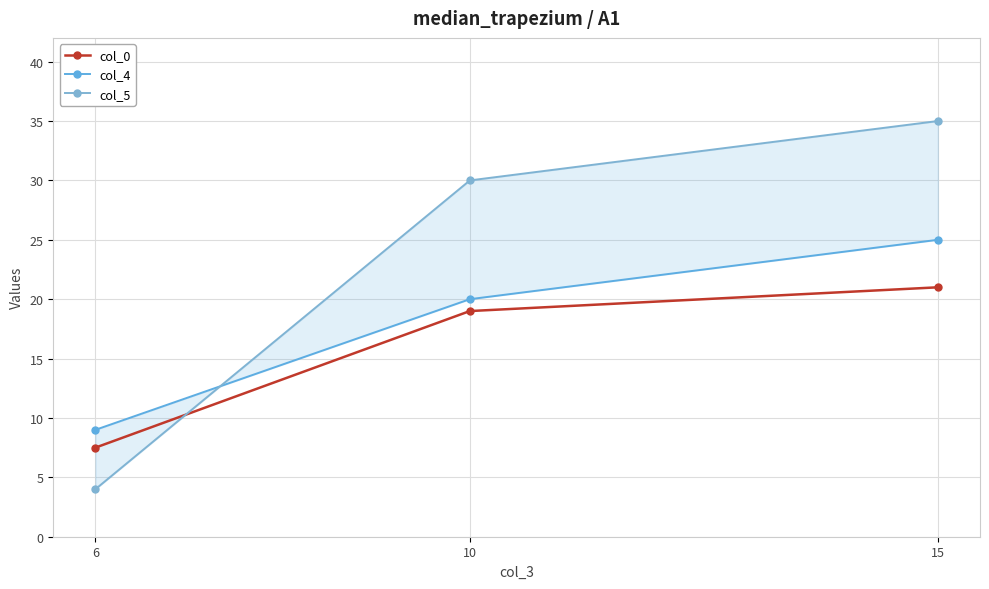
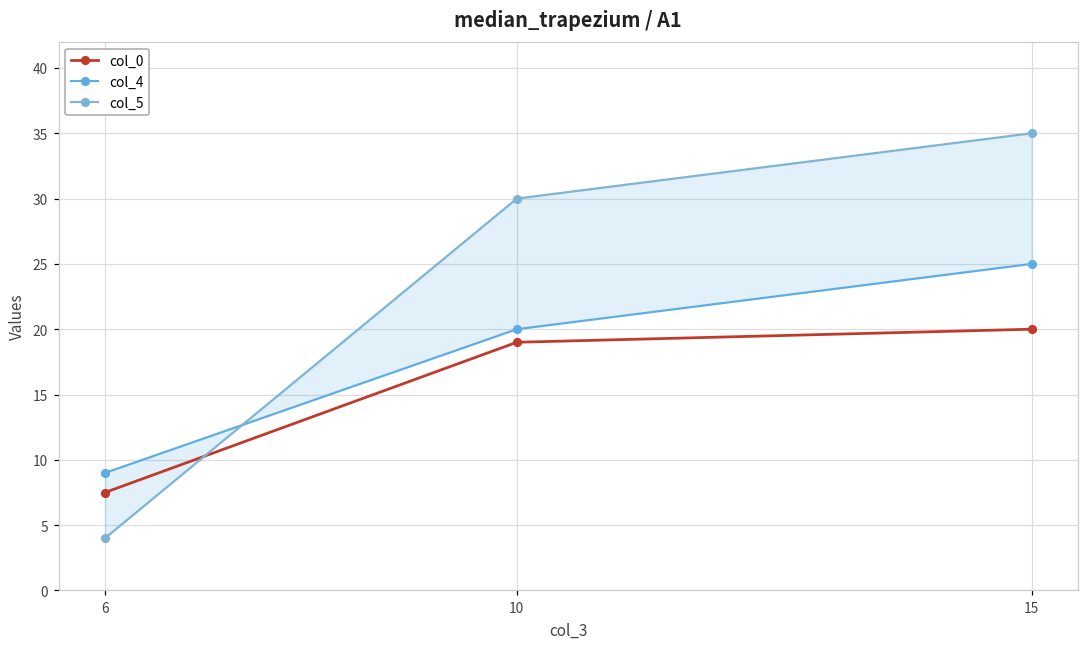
col_0, 15: 21 -> 20
